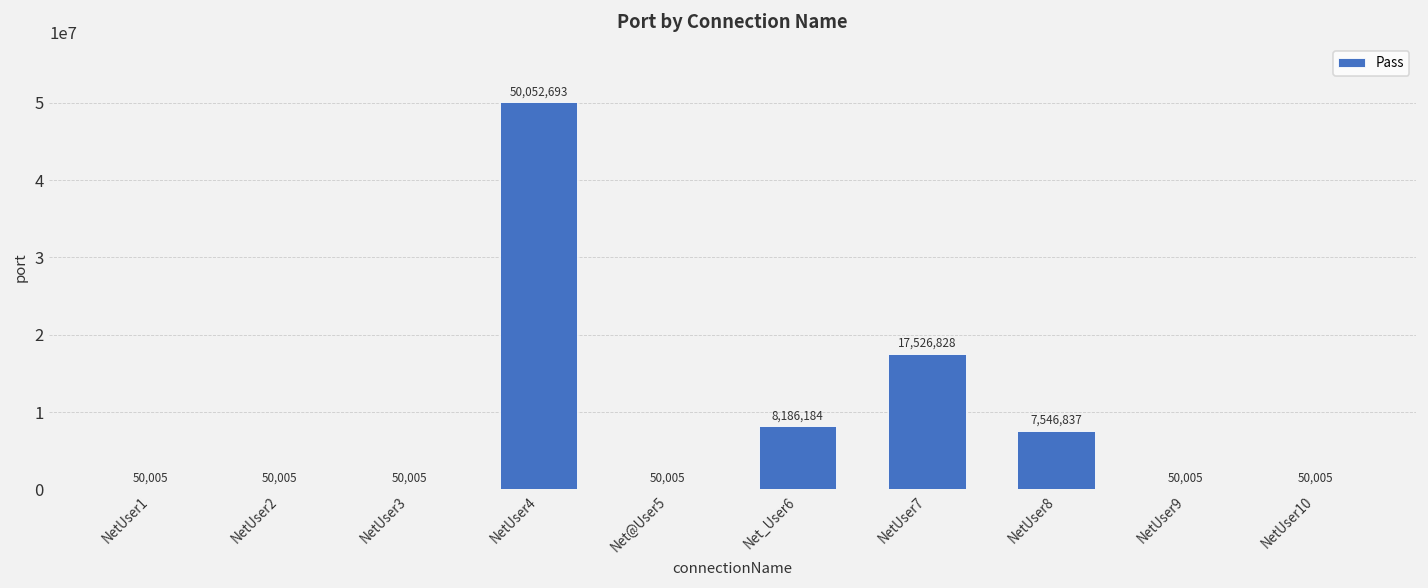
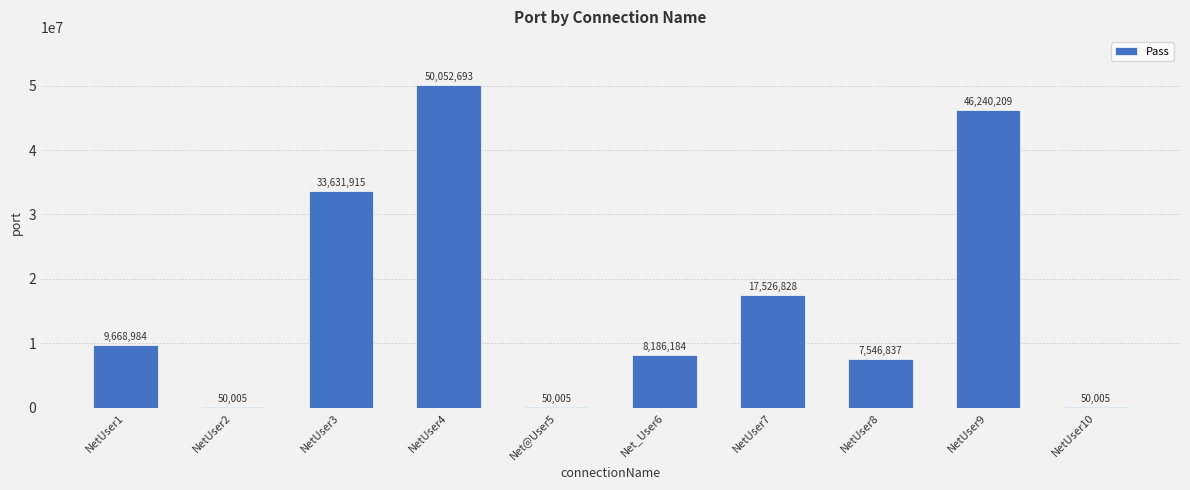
NetUser1: 50,005 -> 9,668,984
NetUser3: 50,005 -> 33,631,915
NetUser9: 50,005 -> 46,240,209
